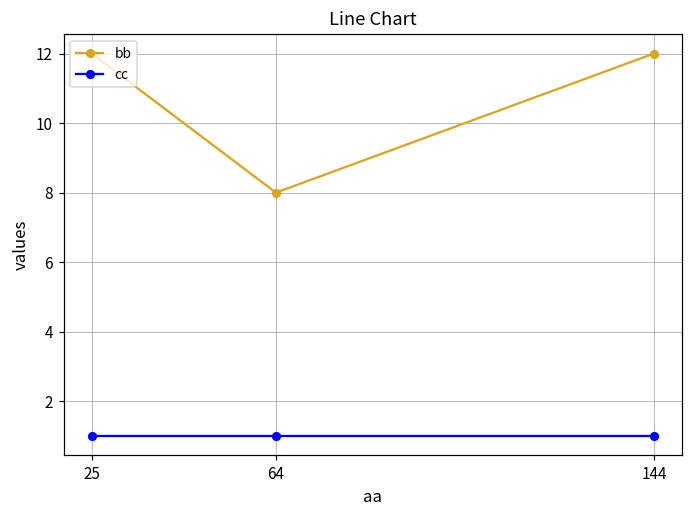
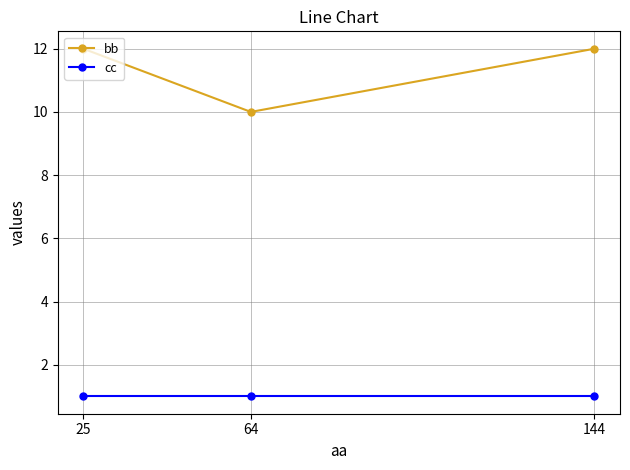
bb, 64: 8 -> 10
